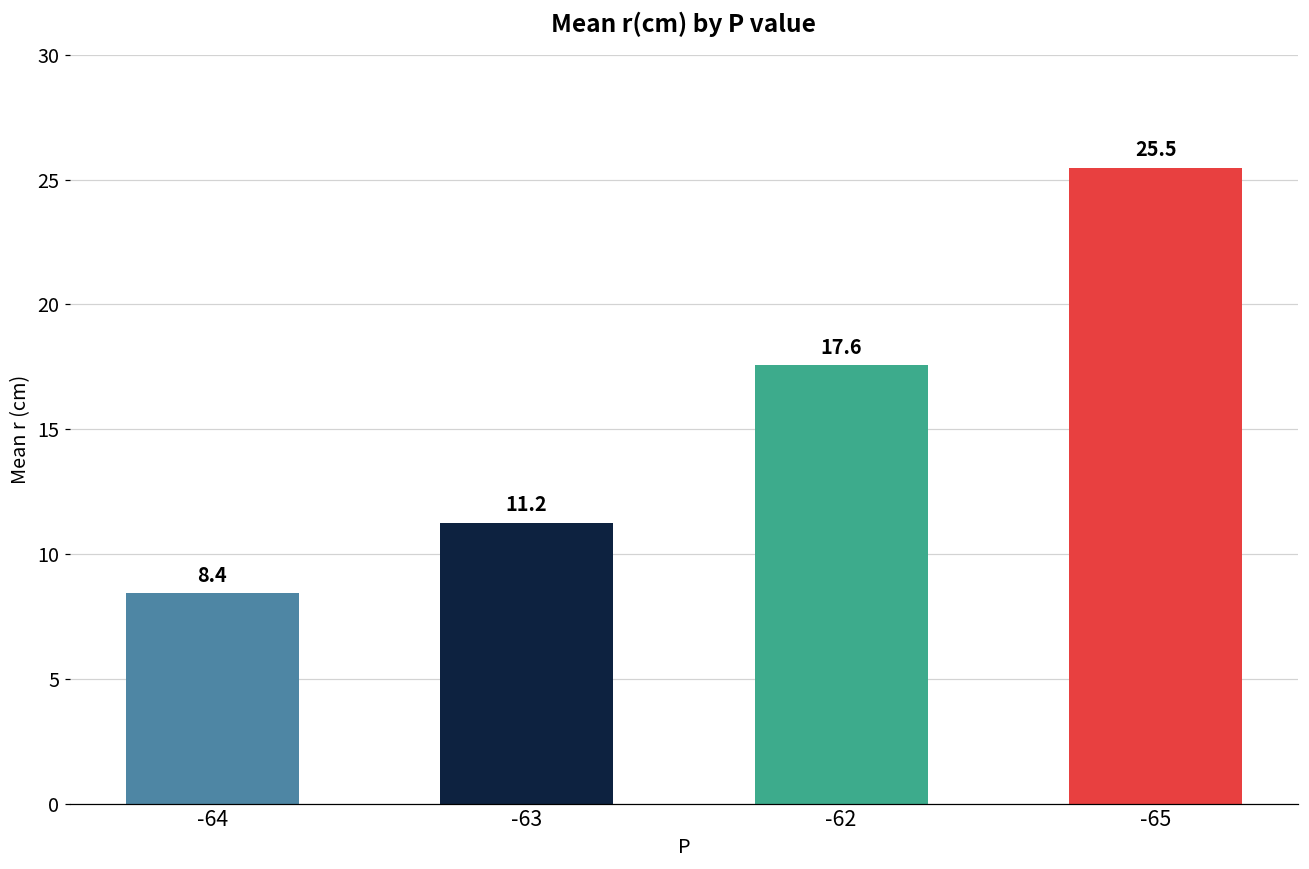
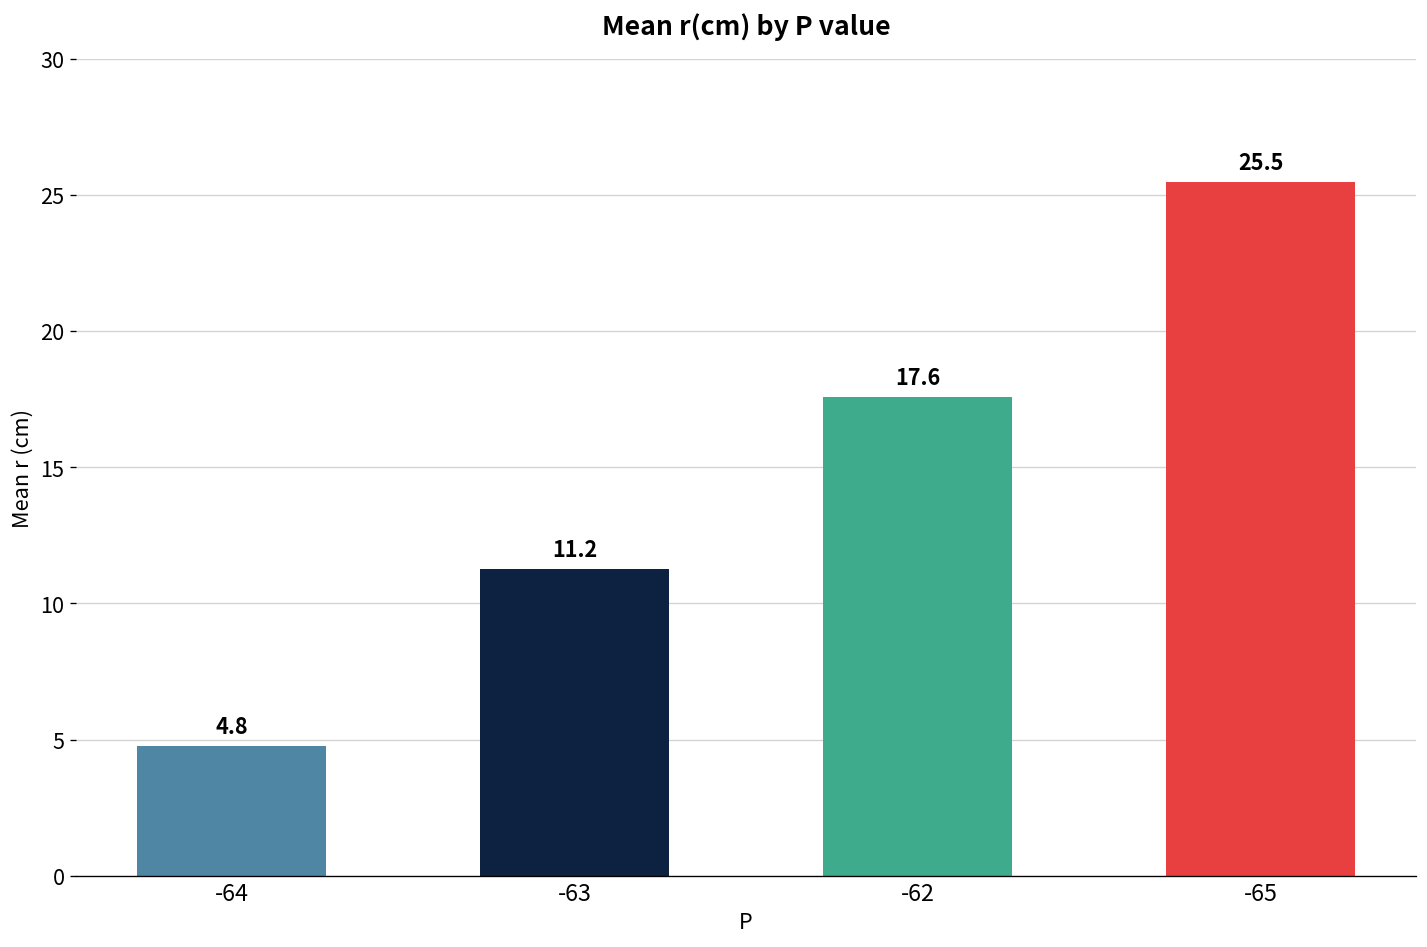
-64: 8.4 -> 4.8
